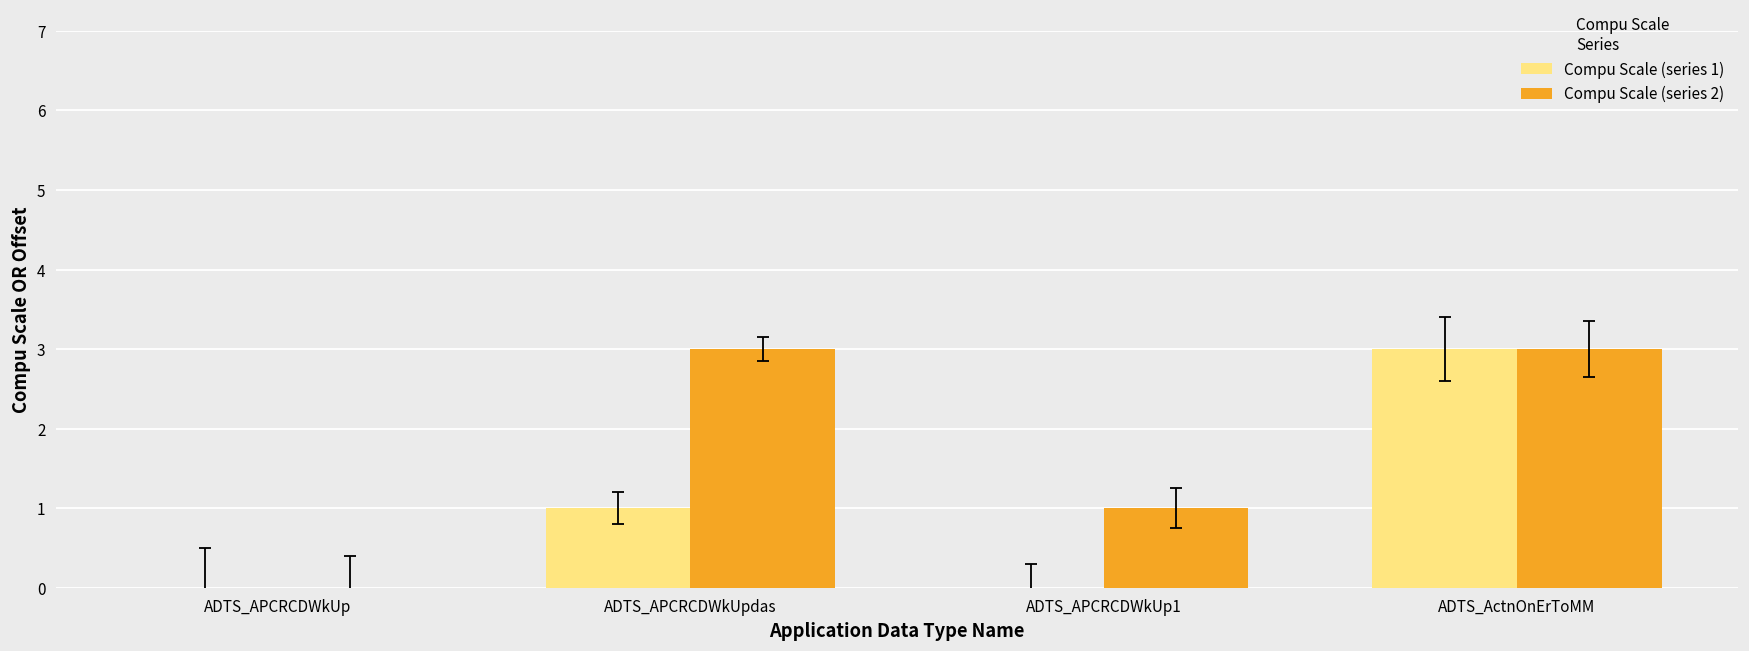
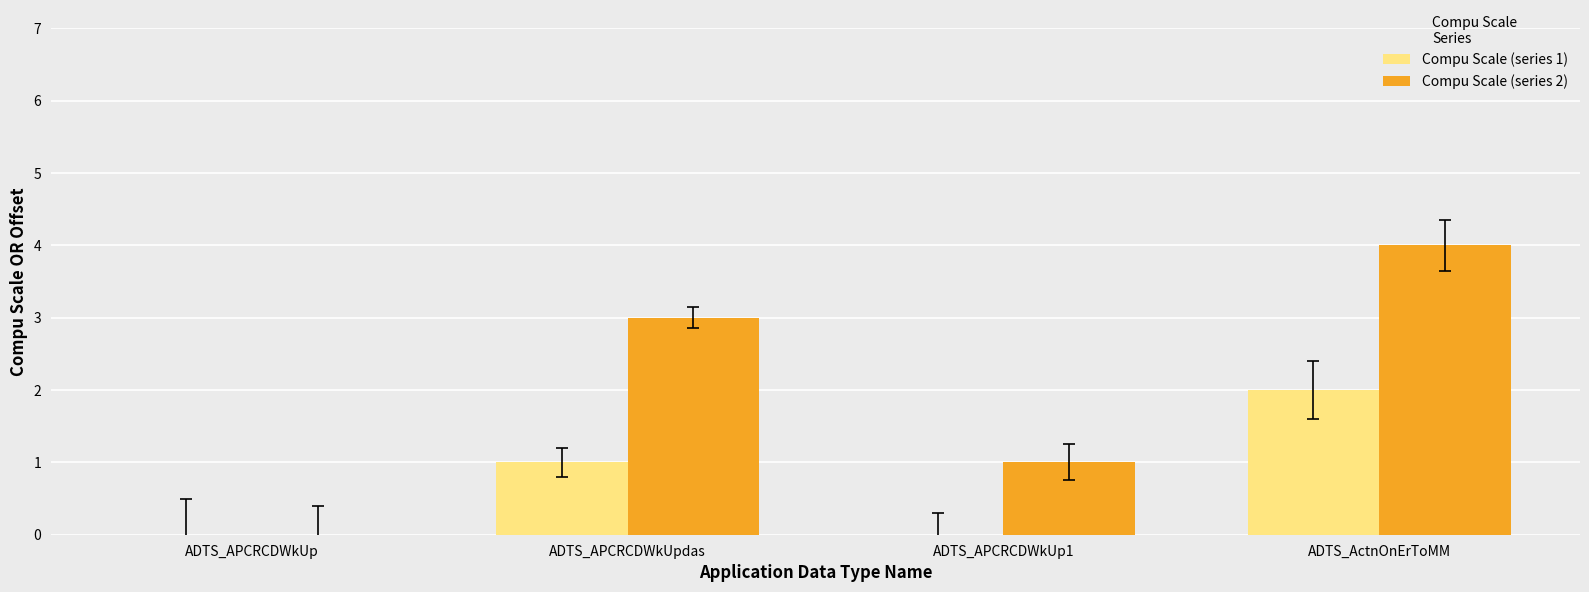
Compu Scale (series 1), ADTS_ActnOnErToMM: 3 -> 2
Compu Scale (series 2), ADTS_ActnOnErToMM: 3 -> 4
